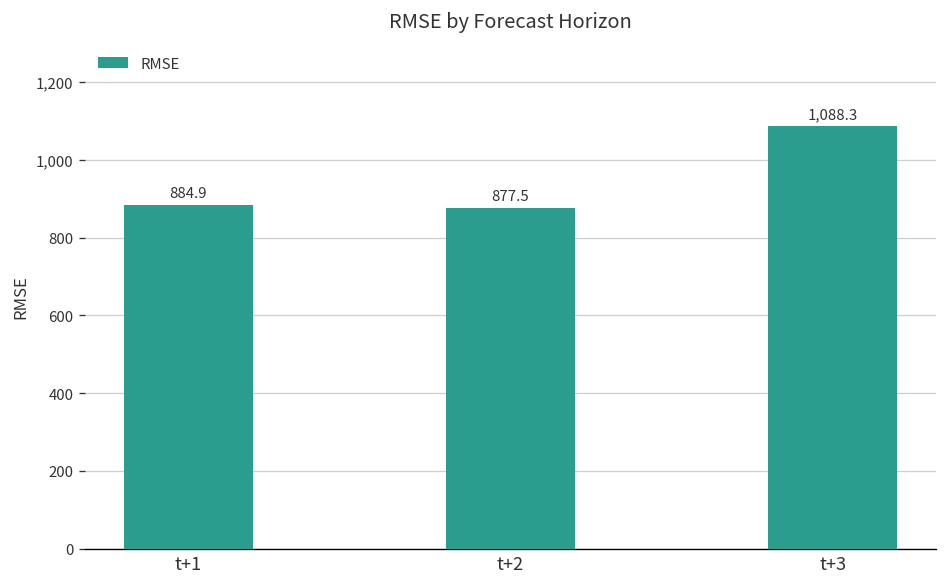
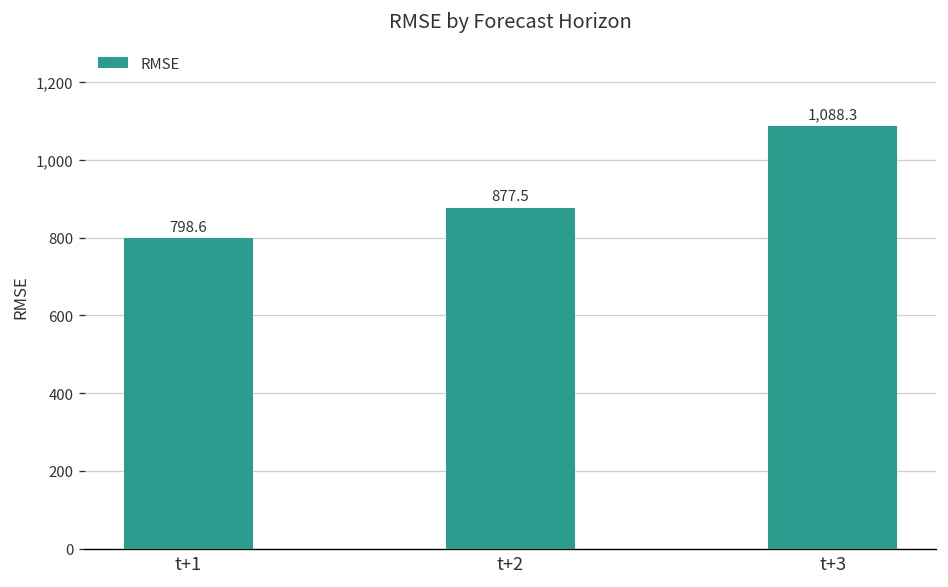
t+1: 884.9 -> 798.6
